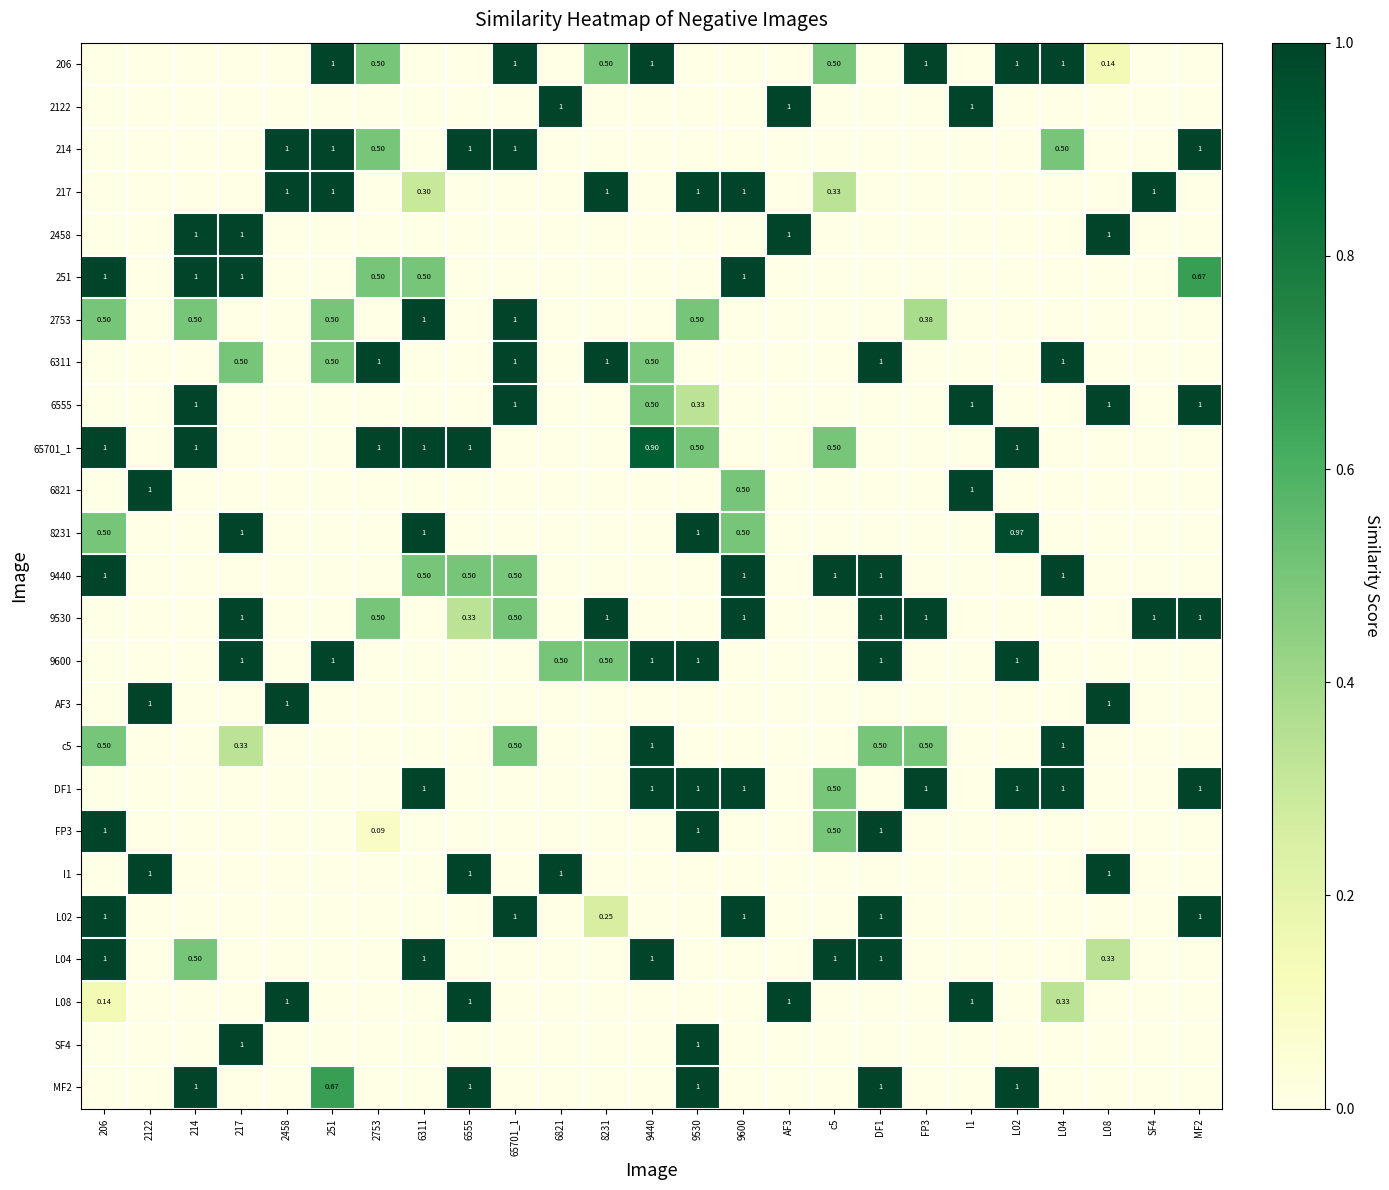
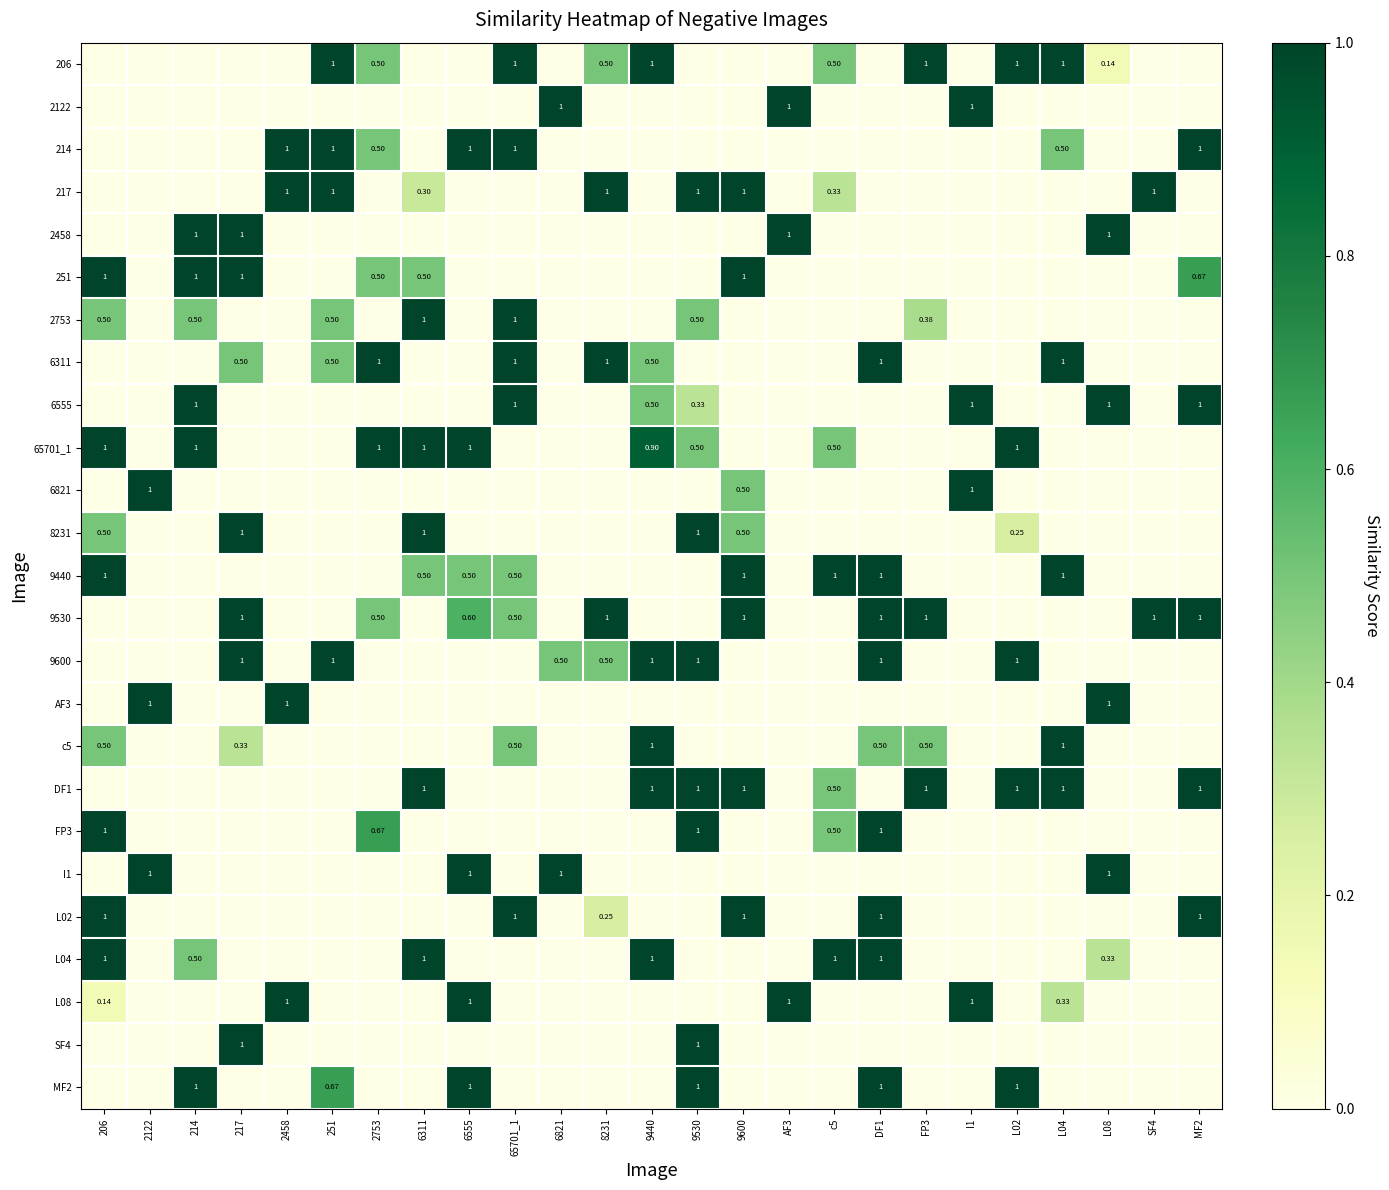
8231, L02: 0.97 -> 0.25
9530, 6555: 0.33 -> 0.60
FP3, 2753: 0.09 -> 0.67
